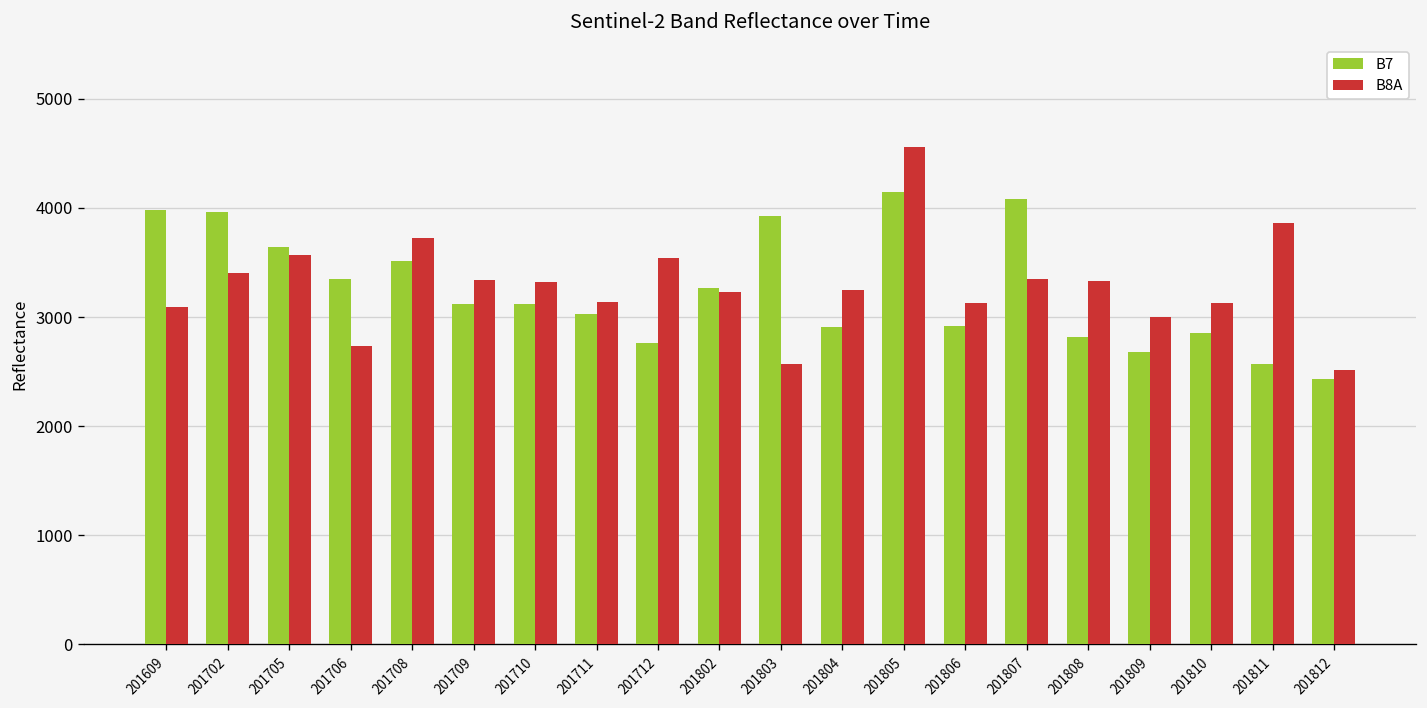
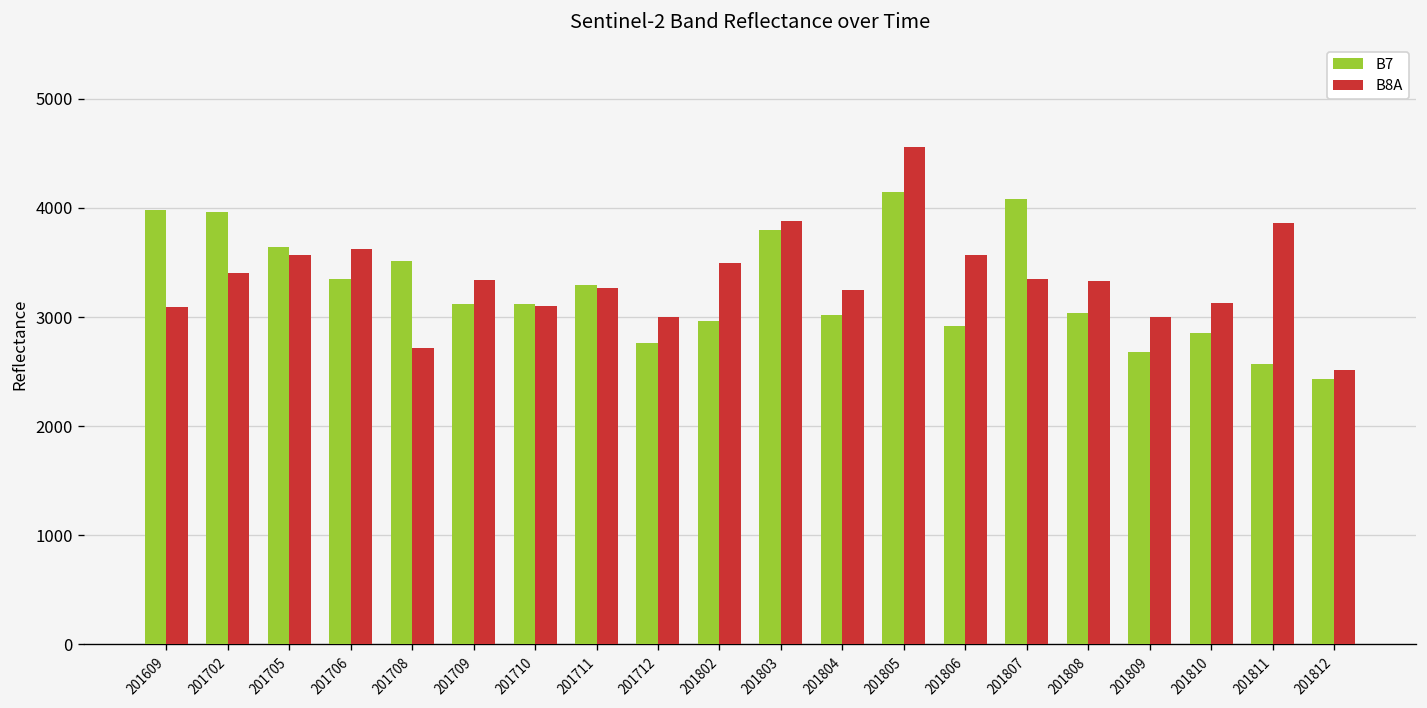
B8A, 201706: 2700 -> 3600
B8A, 201708: 3700 -> 2700
B8A, 201710: 3300 -> 3100
B7, 201711: 3000 -> 3300
B8A, 201711: 3100 -> 3300
B8A, 201712: 3500 -> 3000
B7, 201802: 3300 -> 3000
B8A, 201802: 3200 -> 3500
B7, 201803: 3900 -> 3800
B8A, 201803: 2600 -> 3900
B7, 201804: 2900 -> 3000
B8A, 201806: 3100 -> 3600
B7, 201808: 2800 -> 3000
